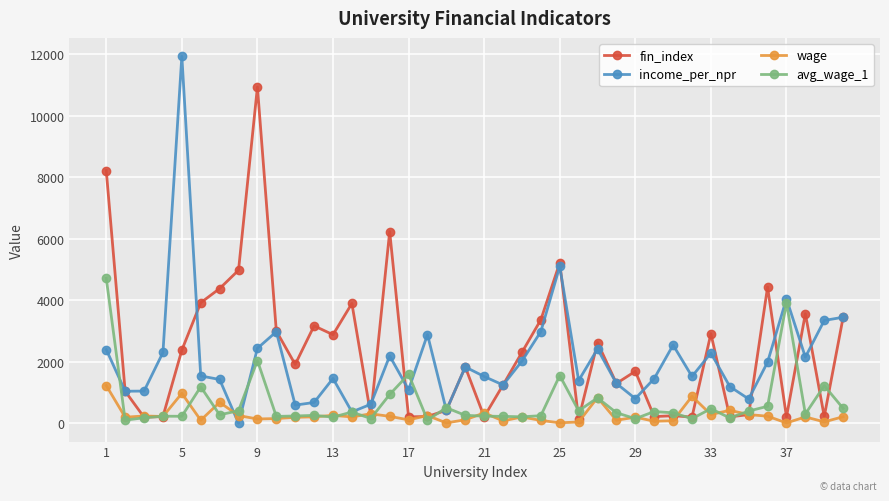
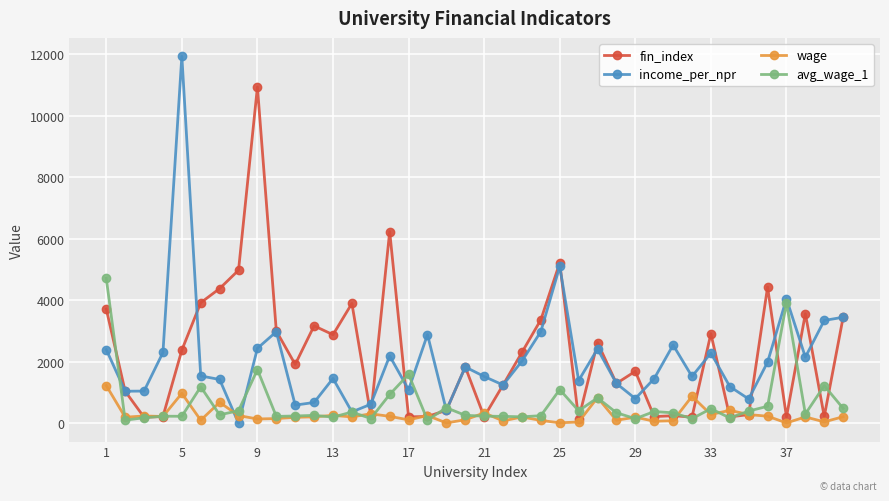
fin_index, 1: 8200 -> 3700
avg_wage_1, 9: 2000 -> 1700
avg_wage_1, 25: 1600 -> 1100
